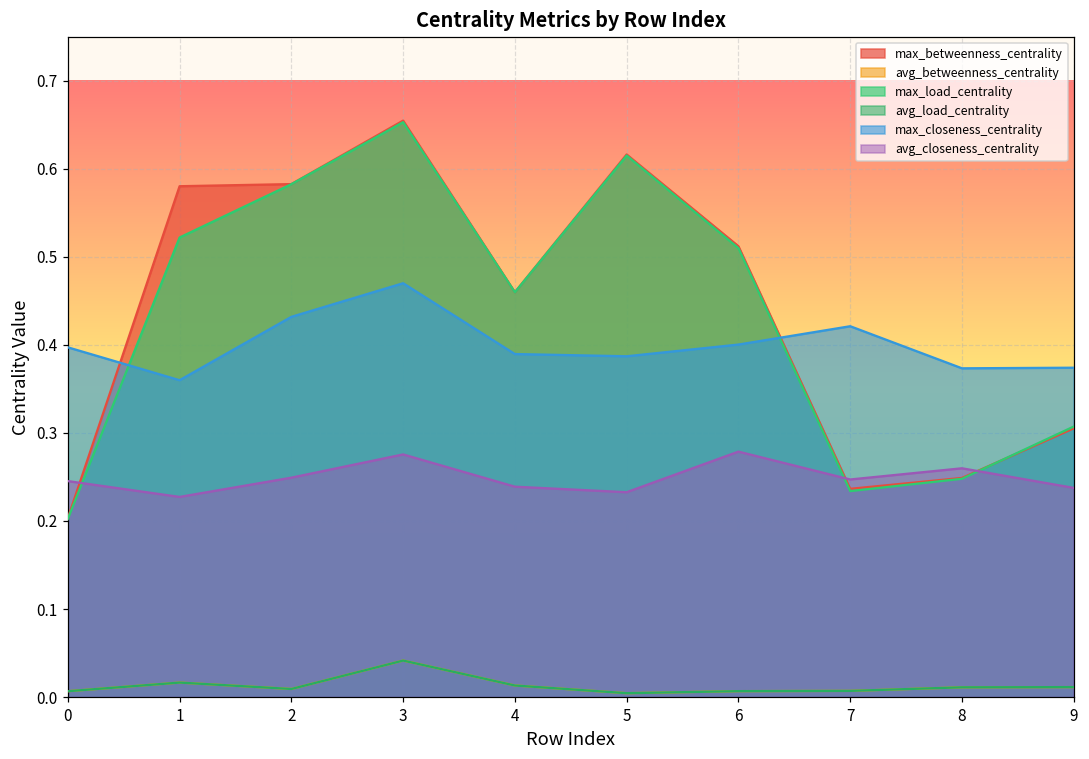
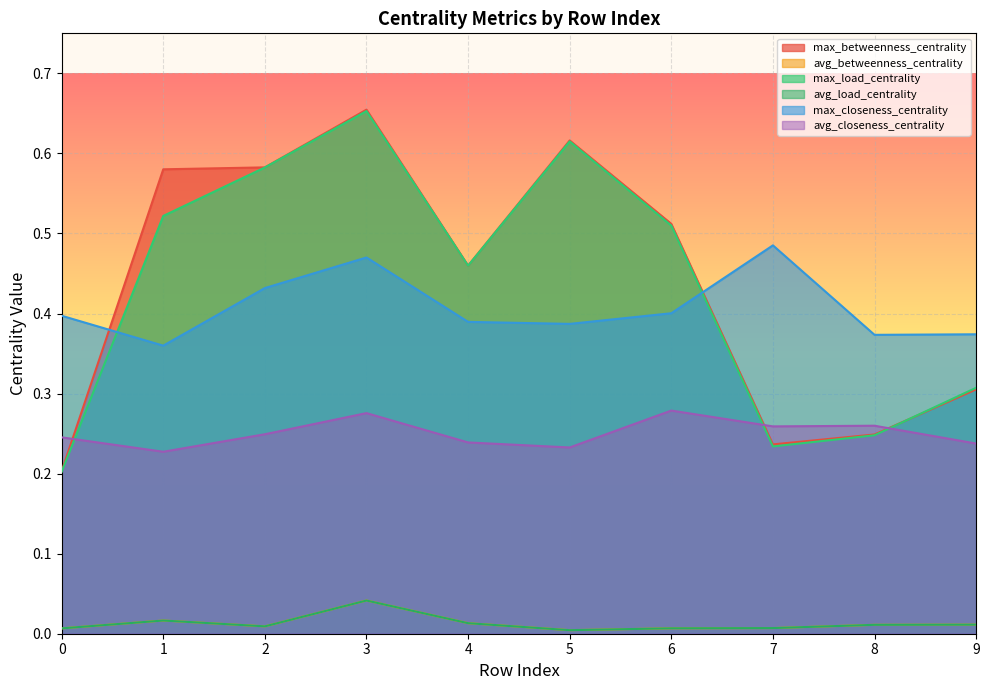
max_closeness_centrality, 7: 0.42 -> 0.49
avg_closeness_centrality, 7: 0.25 -> 0.26
